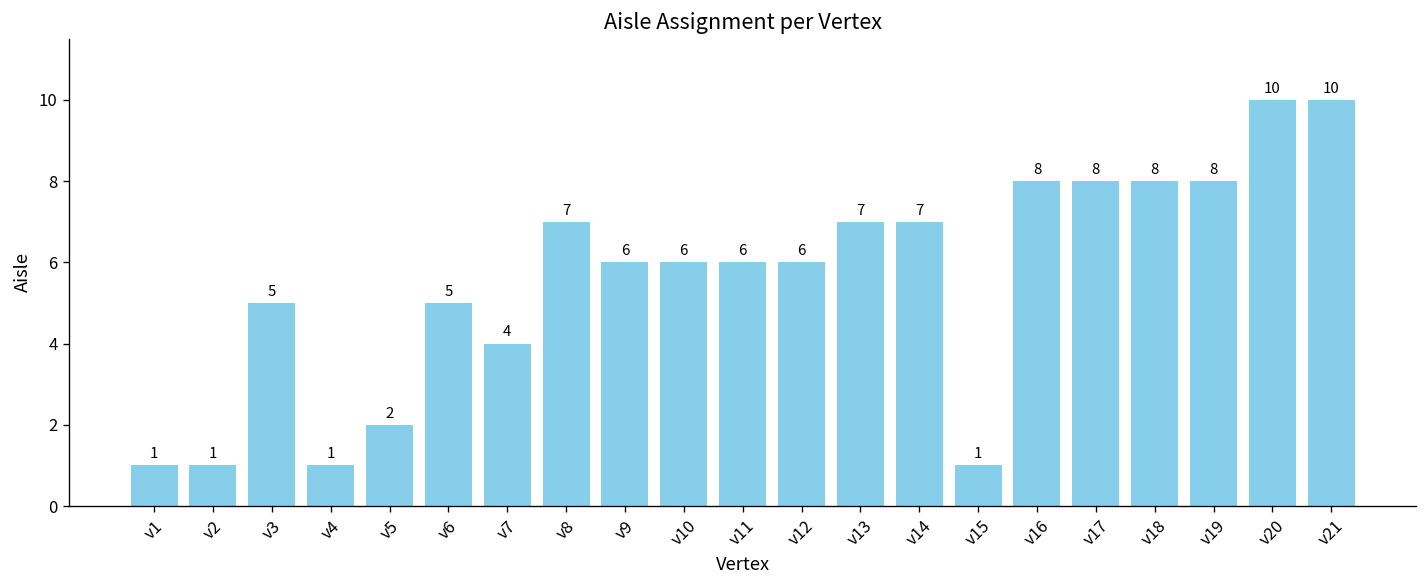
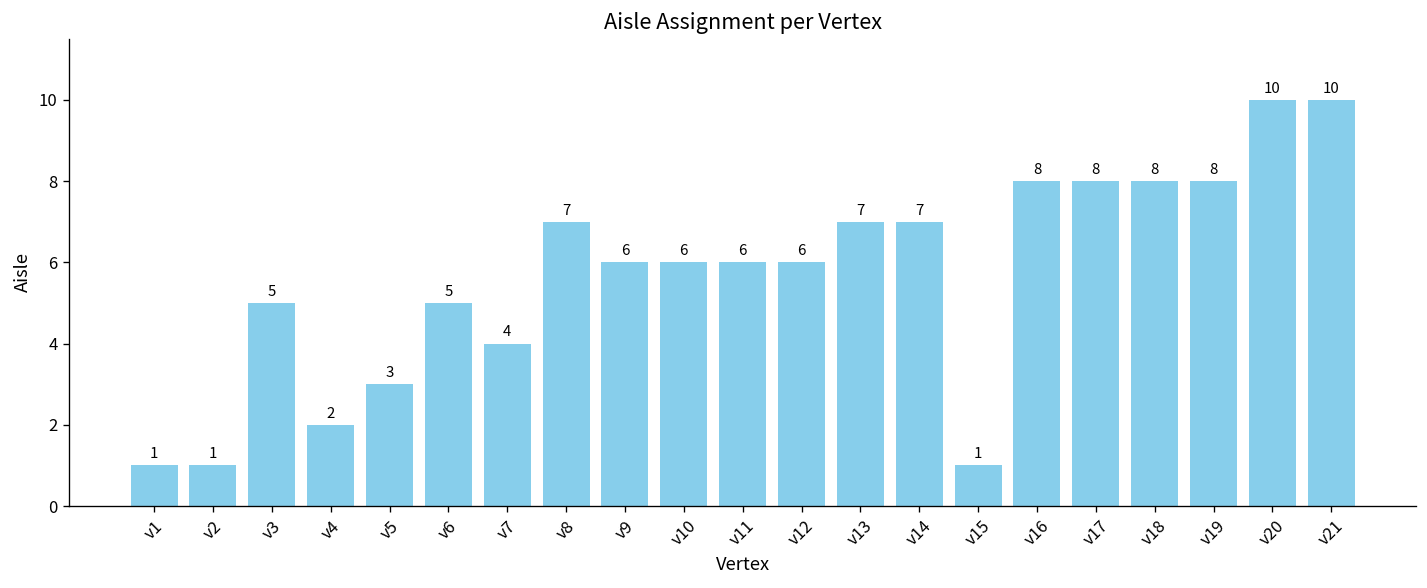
v4: 1 -> 2
v5: 2 -> 3
